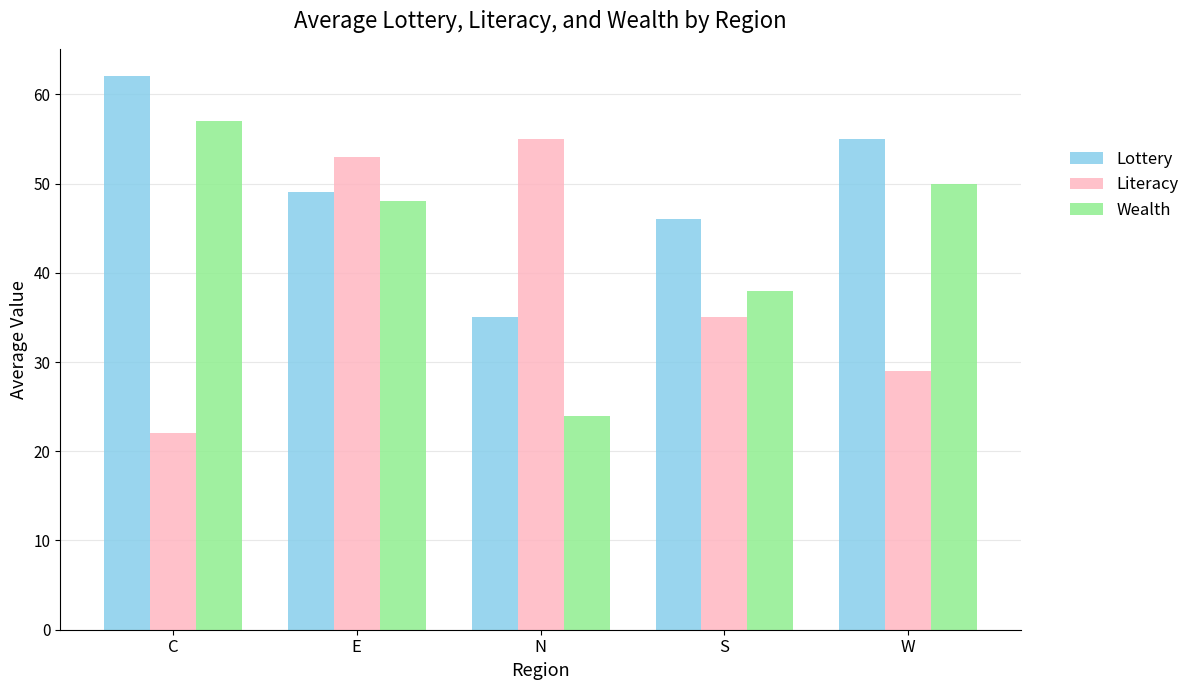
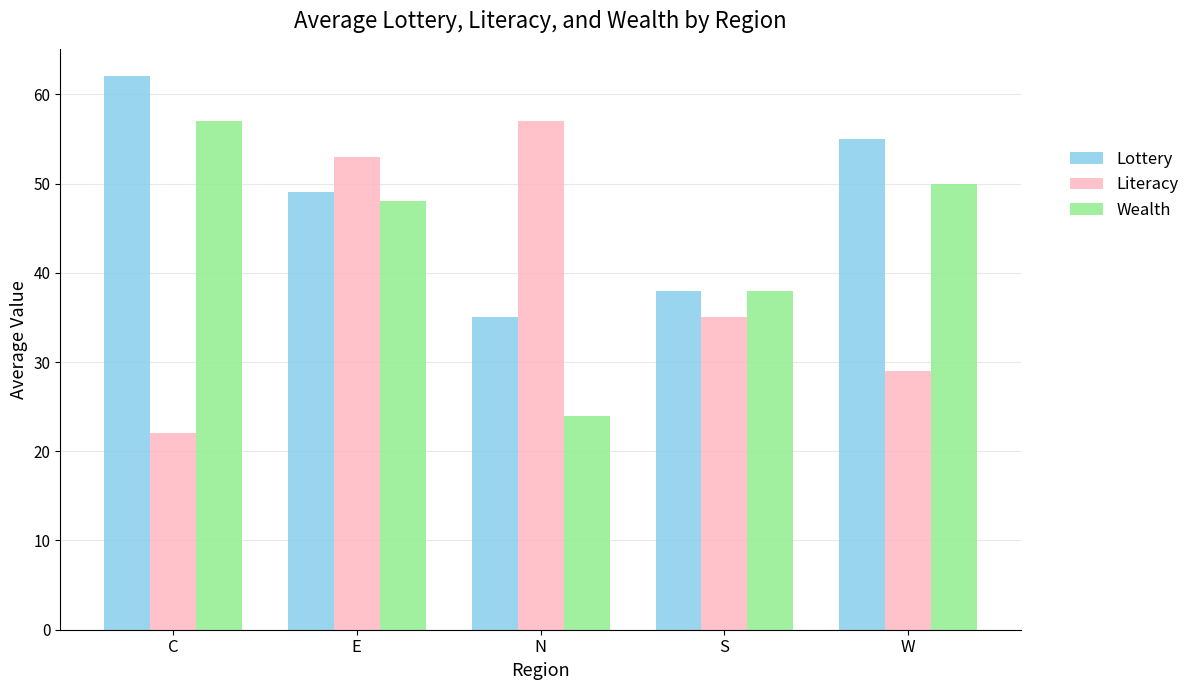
Literacy, N: 55 -> 57
Lottery, S: 46 -> 38
